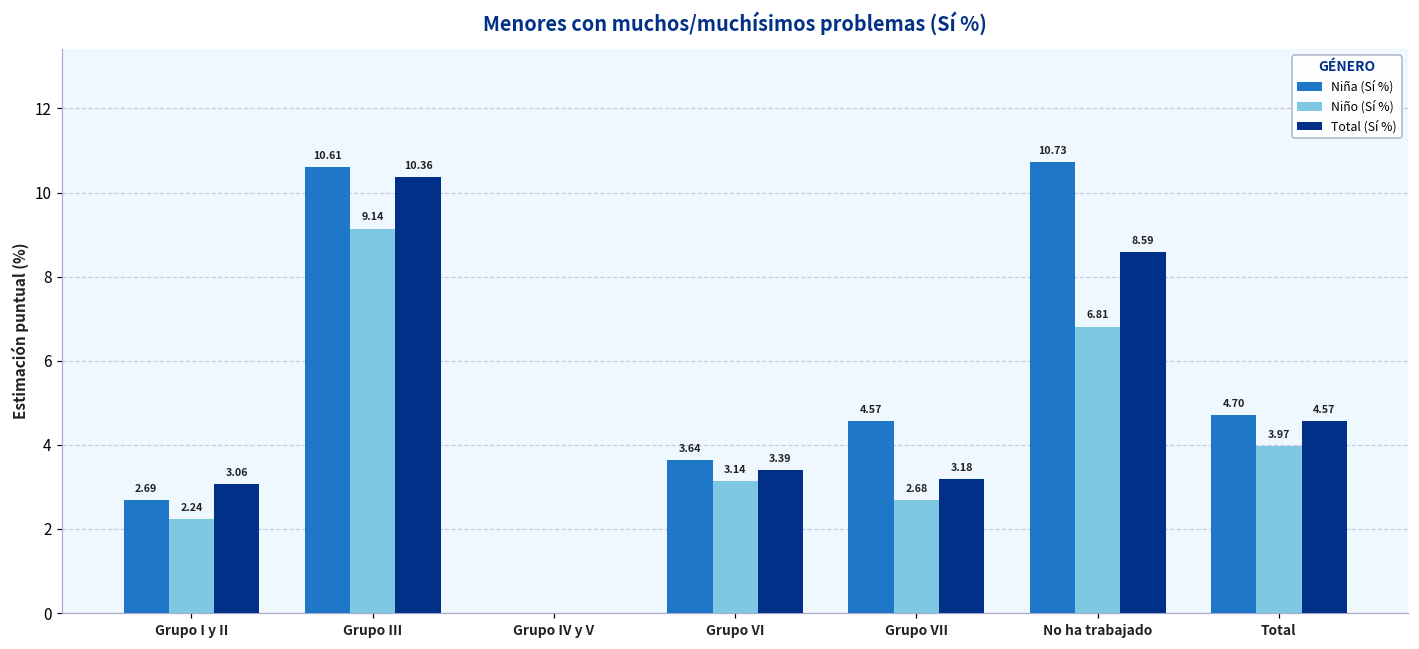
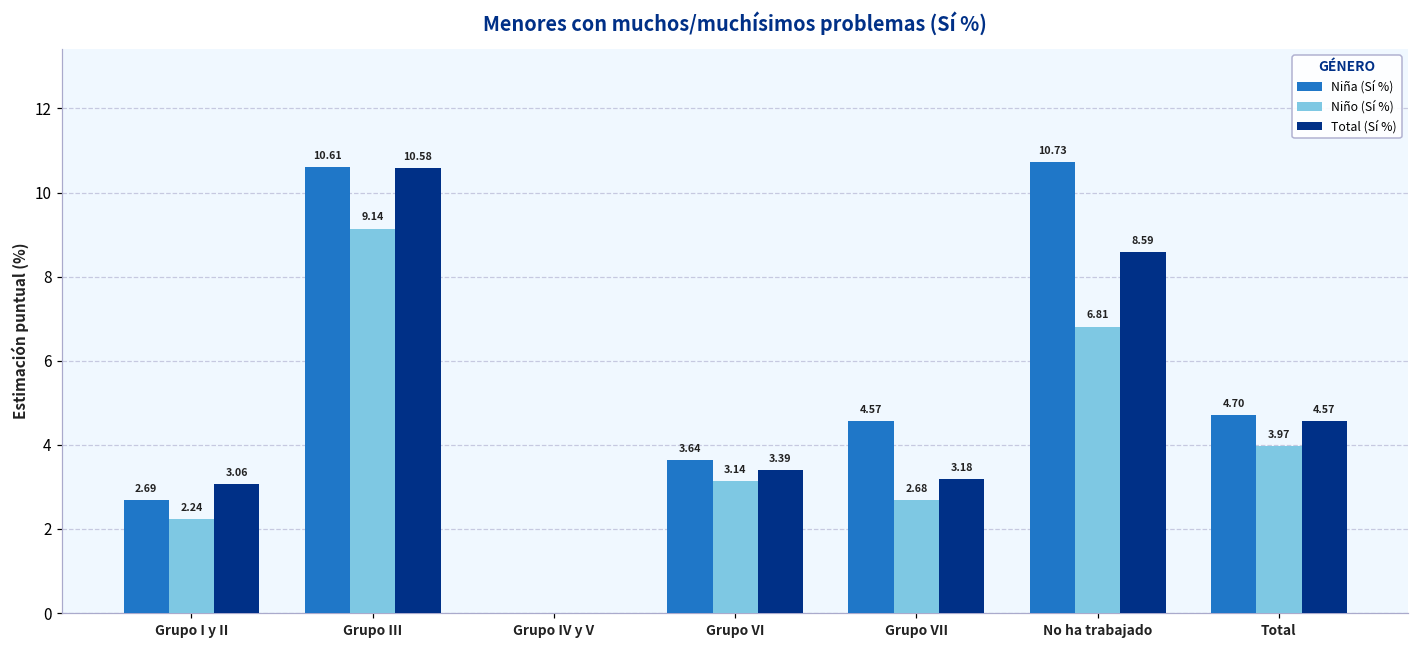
Total (Sí %), Grupo III: 10.36 -> 10.58
